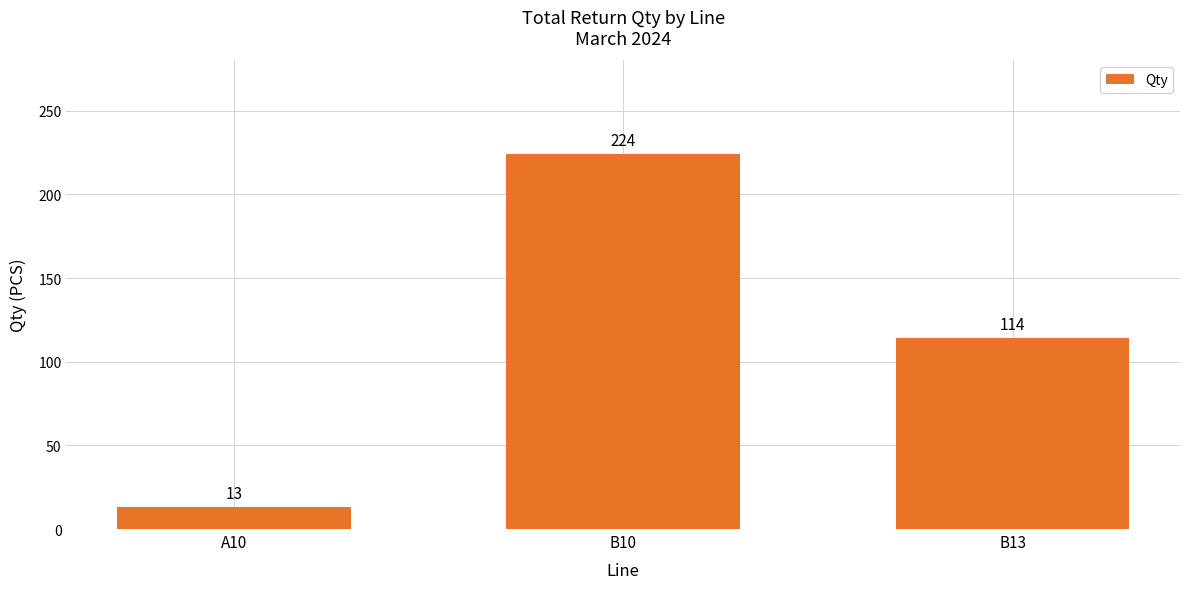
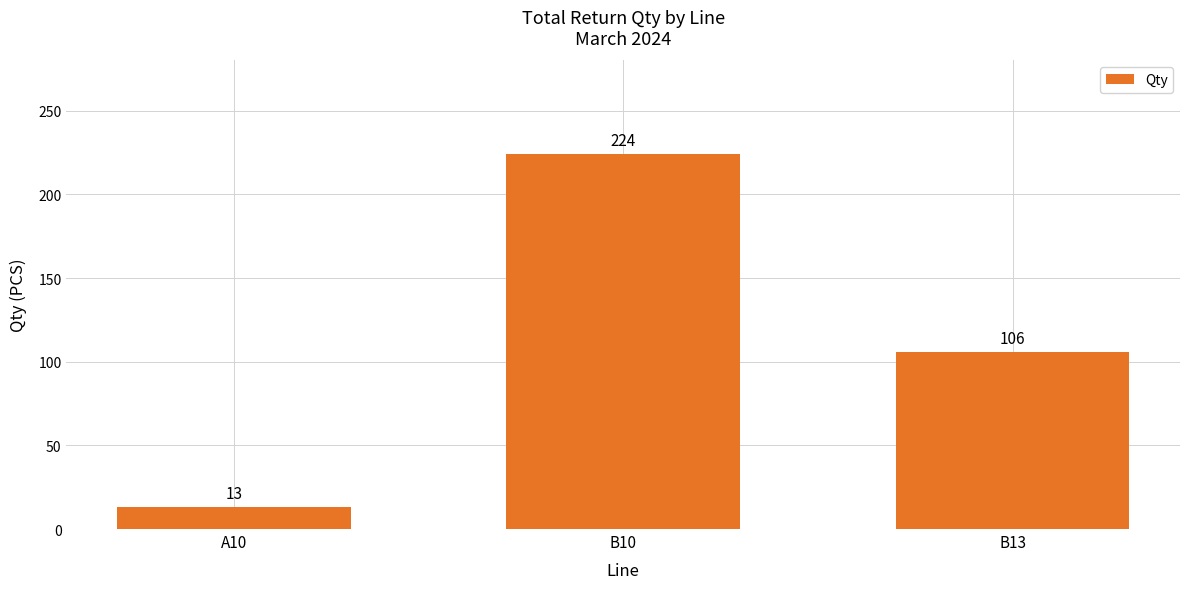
B13: 114 -> 106
